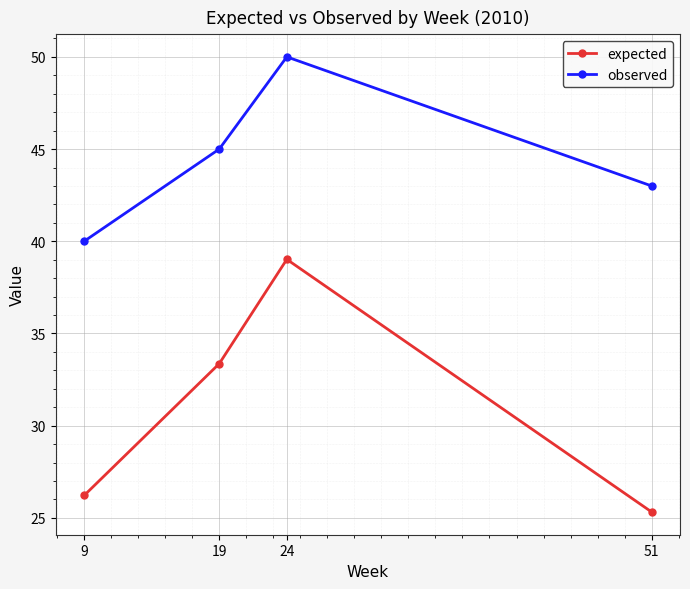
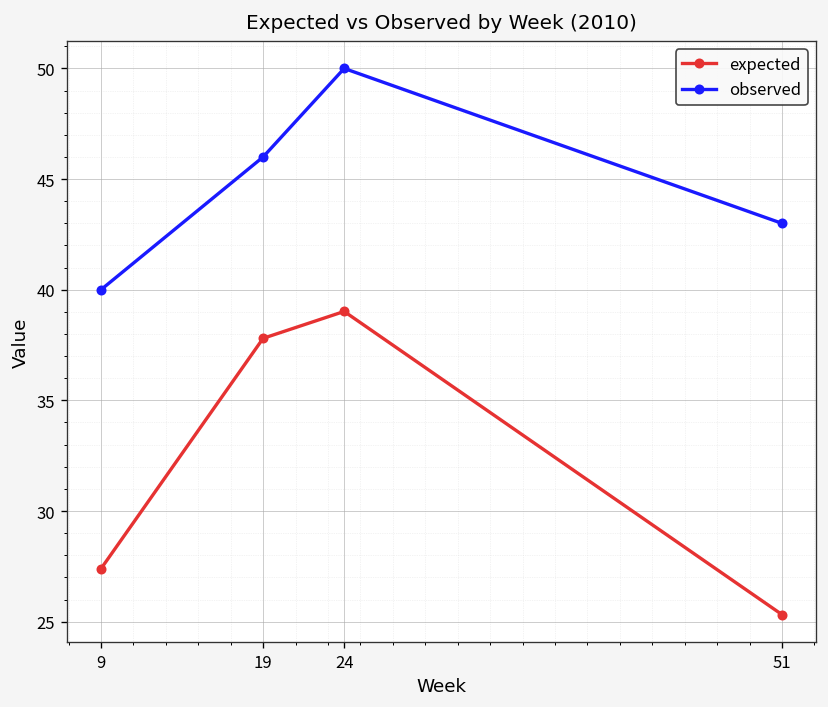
expected, 9: 26.2 -> 27.4
expected, 19: 33.4 -> 37.8
observed, 19: 45 -> 46
